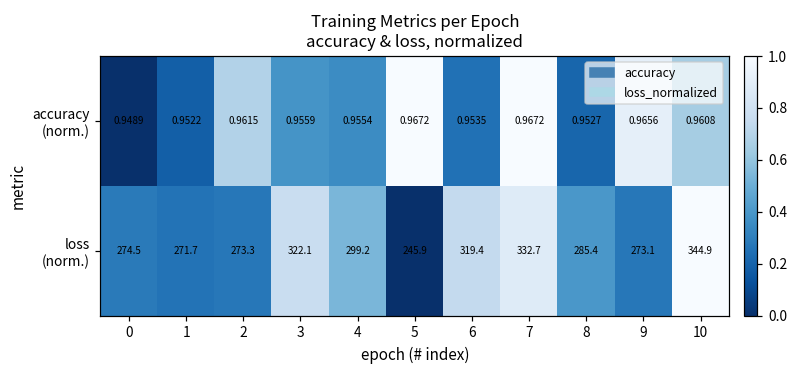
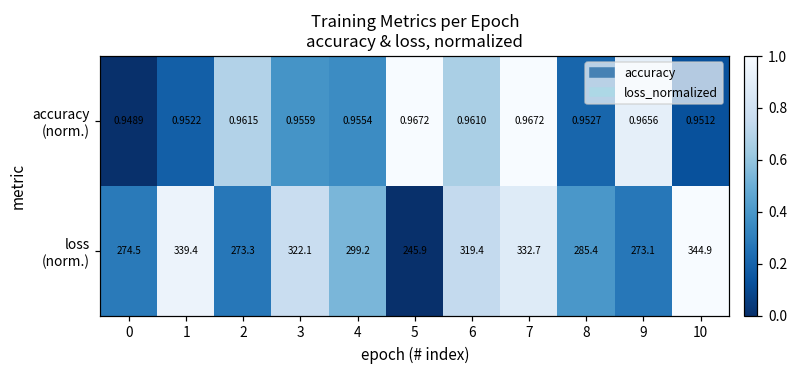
accuracy (norm.), 6: 0.9535 -> 0.9610
accuracy (norm.), 10: 0.9608 -> 0.9512
loss (norm.), 1: 271.7 -> 339.4
